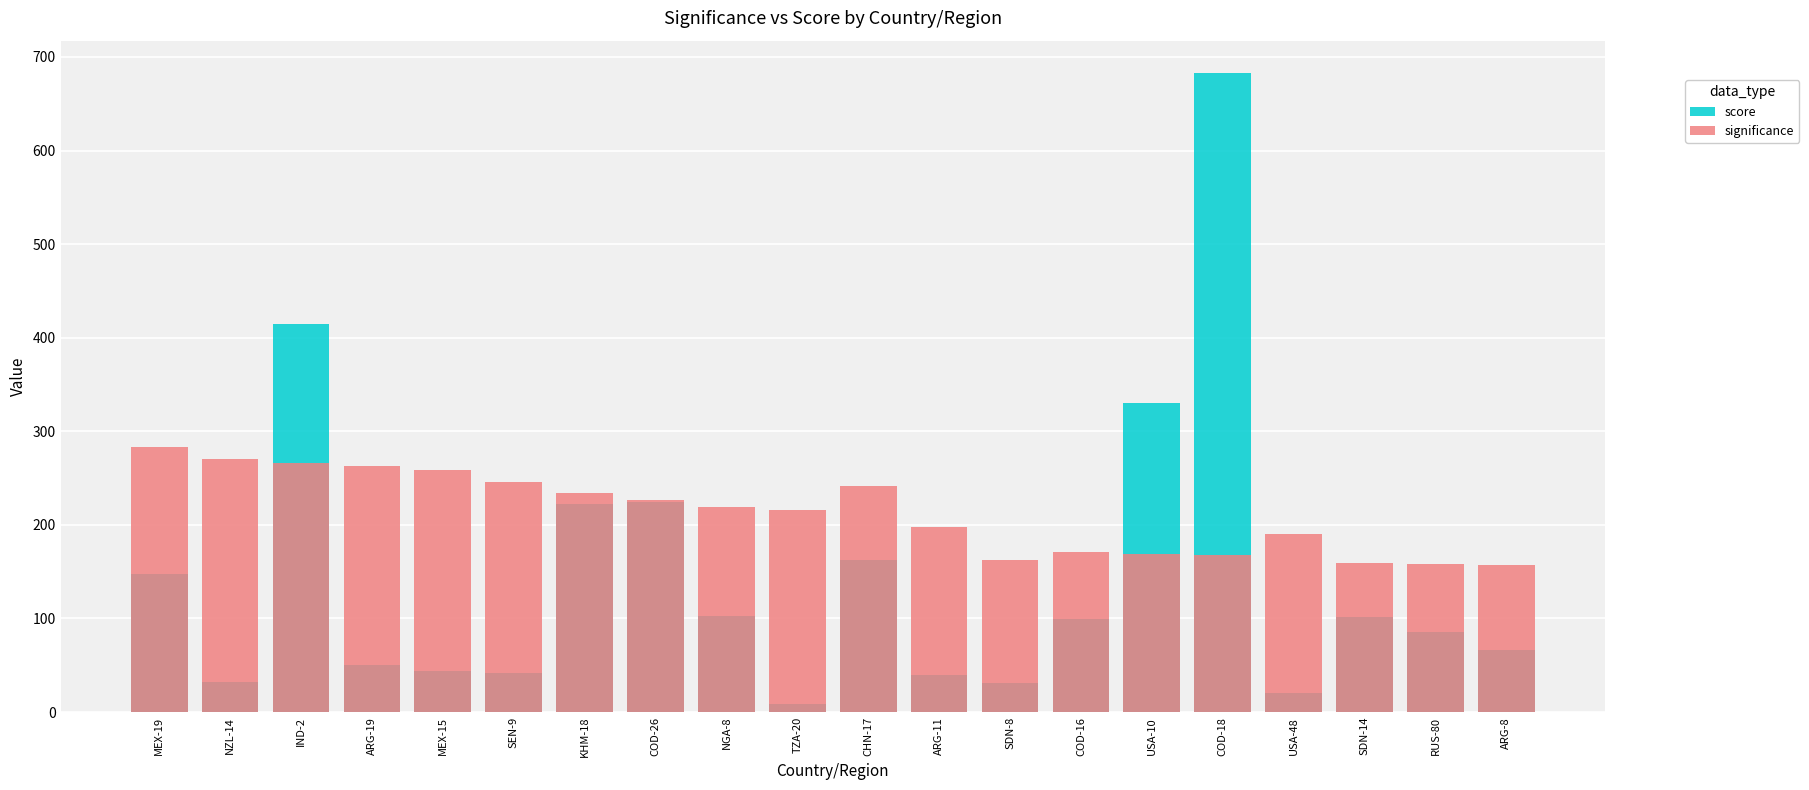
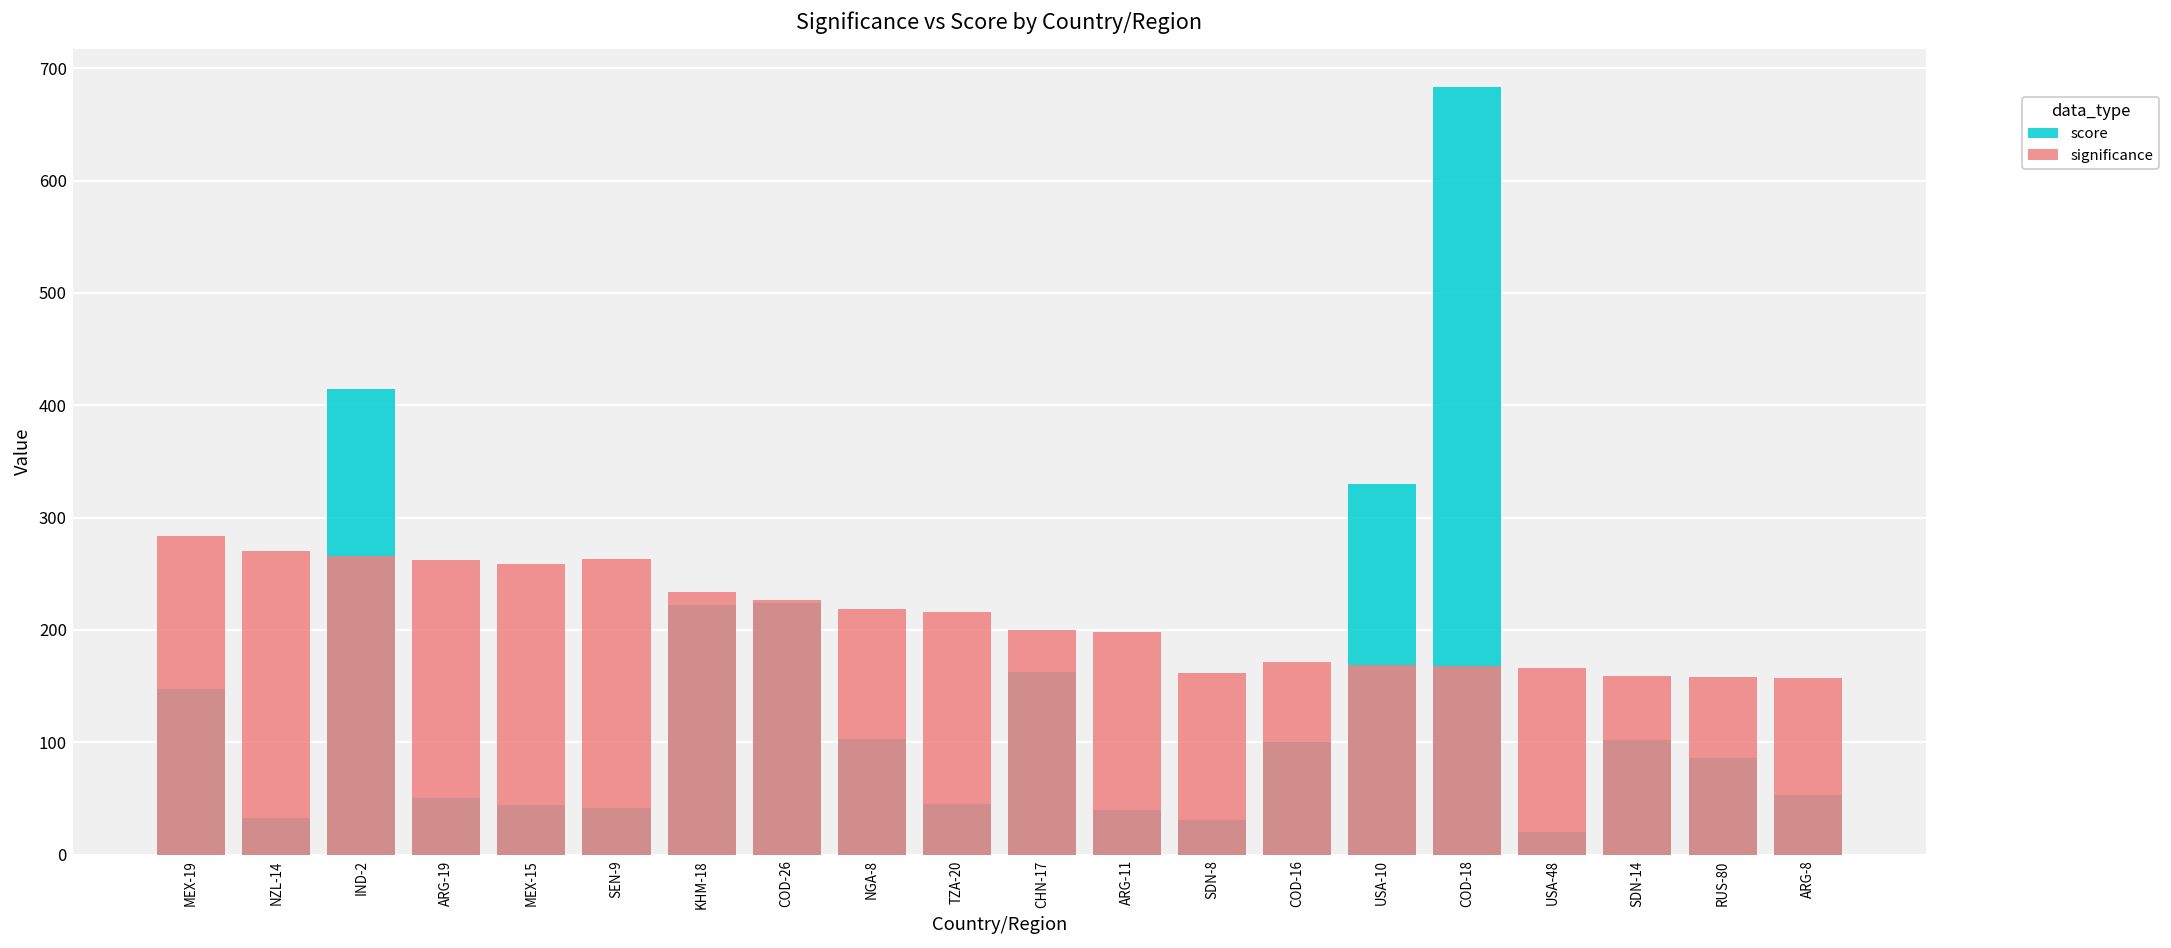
significance, SEN-9: 250 -> 260
score, TZA-20: 10 -> 50
significance, CHN-17: 240 -> 200
significance, USA-48: 190 -> 170
score, ARG-8: 70 -> 50
